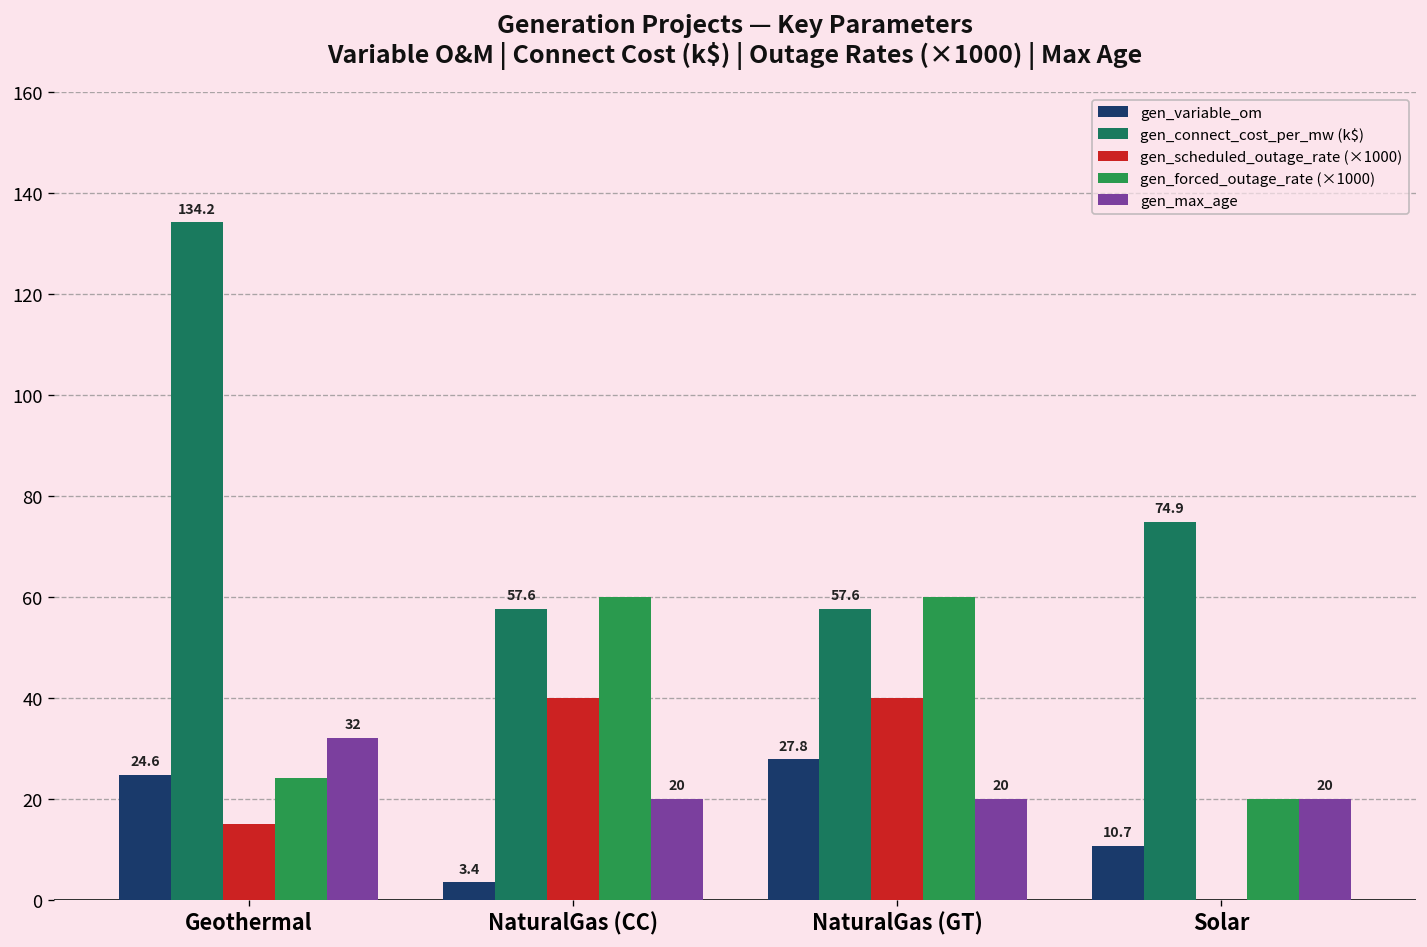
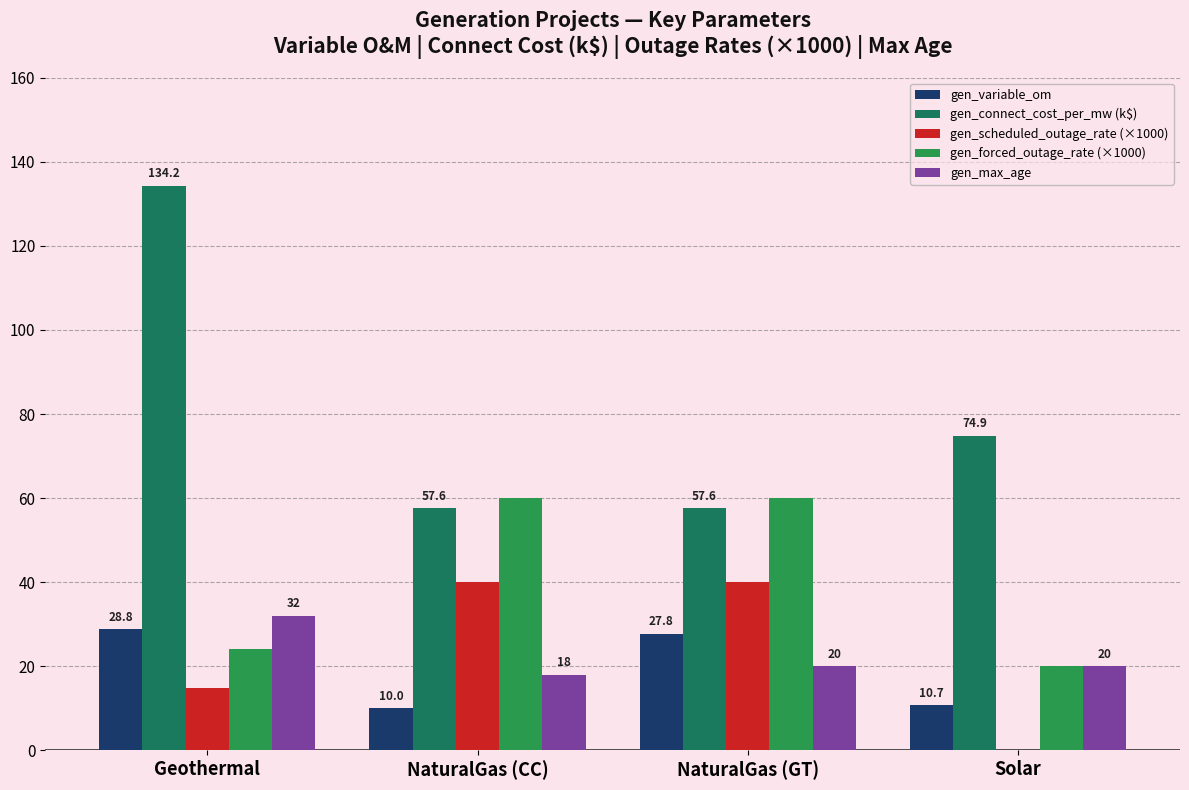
gen_variable_om, Geothermal: 24.6 -> 28.8
gen_variable_om, NaturalGas (CC): 3.4 -> 10.0
gen_max_age, NaturalGas (CC): 20 -> 18
